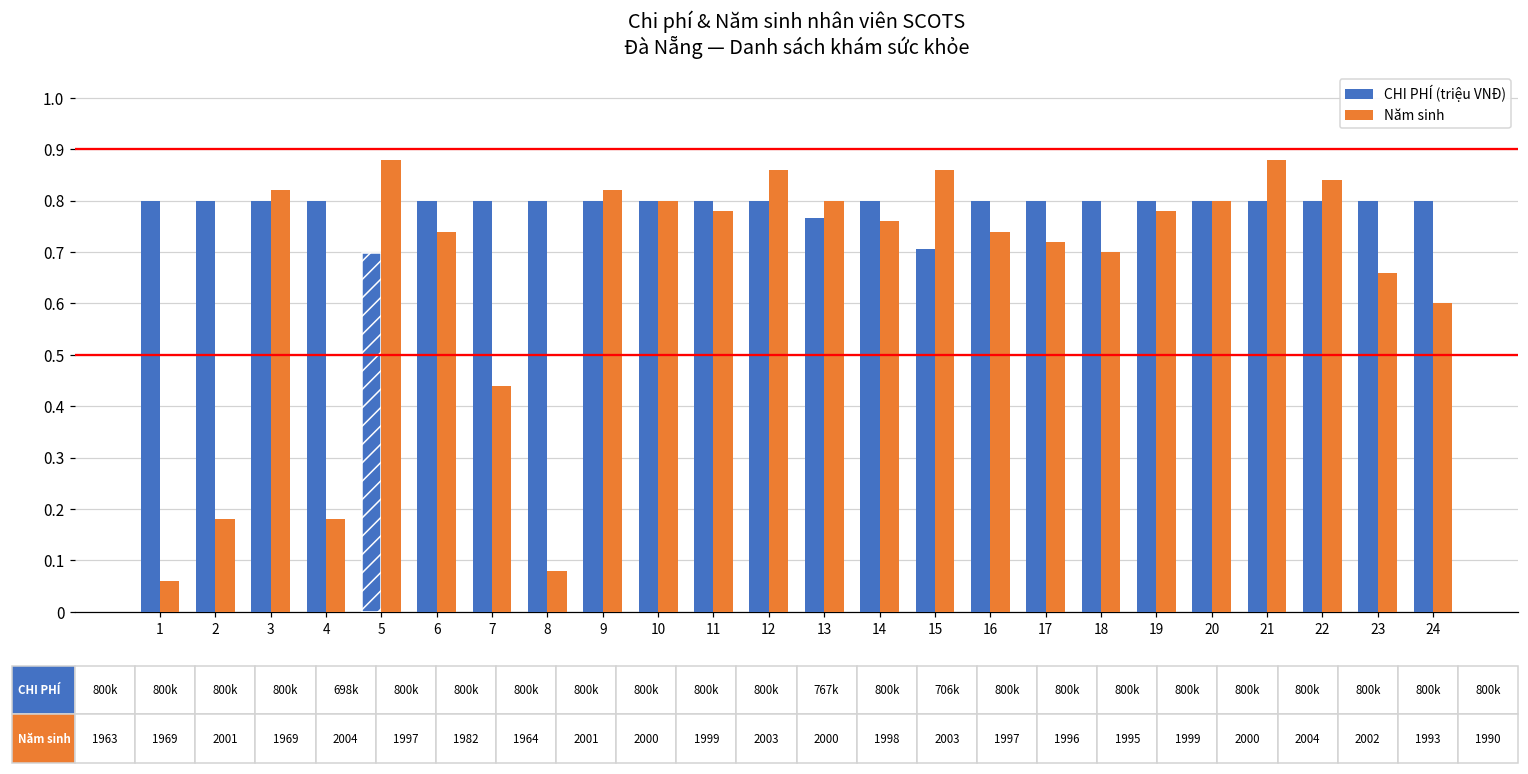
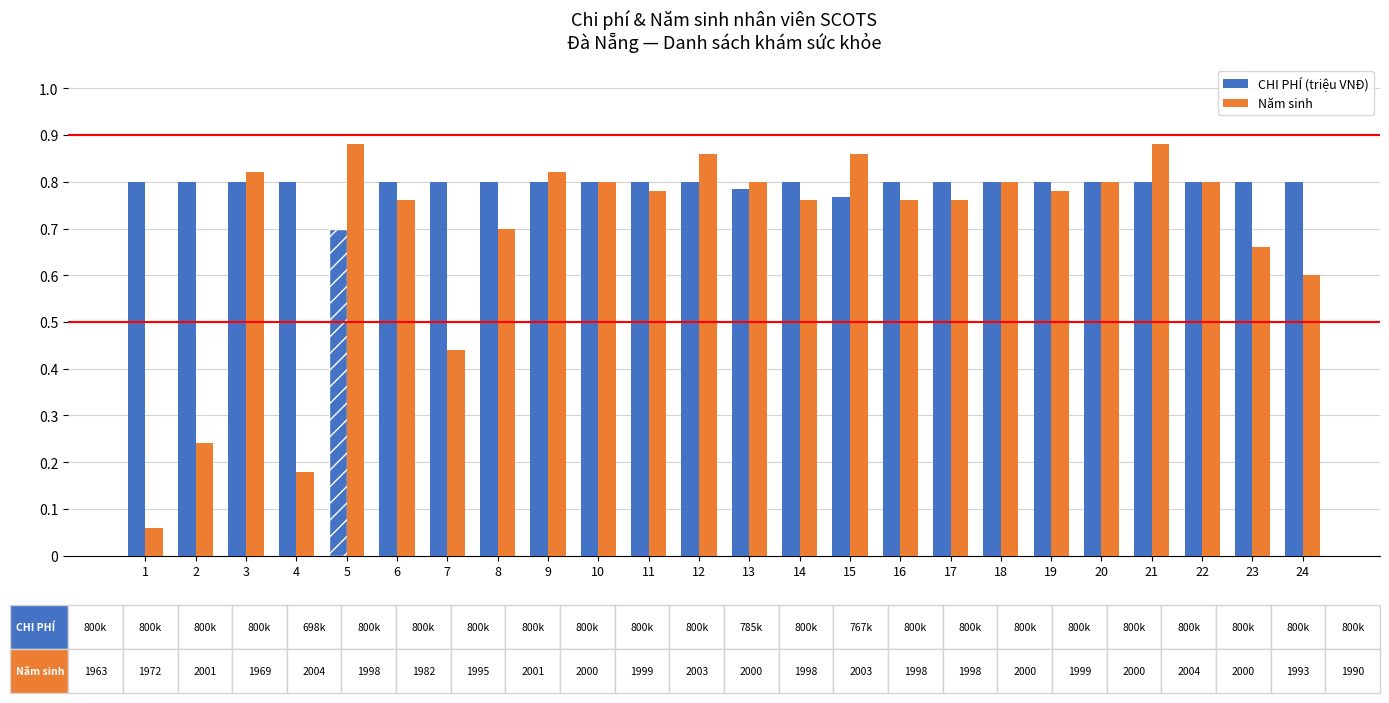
Năm sinh, 2: 1969 -> 1972
Năm sinh, 6: 1997 -> 1998
Năm sinh, 8: 1964 -> 1995
CHI PHÍ (triệu VNĐ), 13: 767k -> 785k
CHI PHÍ (triệu VNĐ), 15: 706k -> 767k
Năm sinh, 16: 1997 -> 1998
Năm sinh, 17: 1996 -> 1998
Năm sinh, 18: 1995 -> 2000
Năm sinh, 22: 2002 -> 2000
